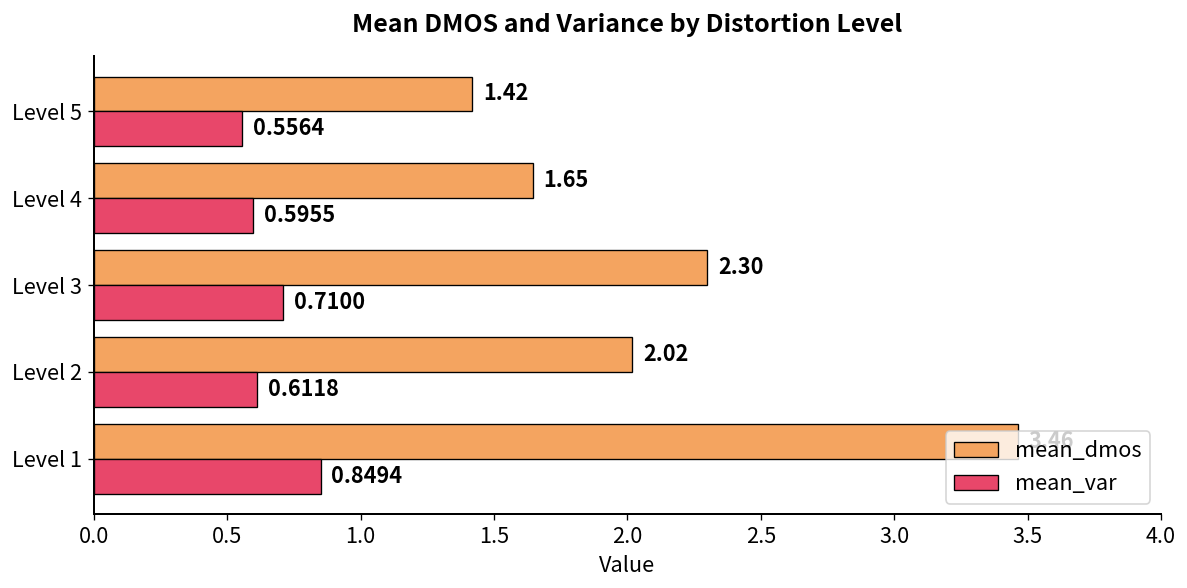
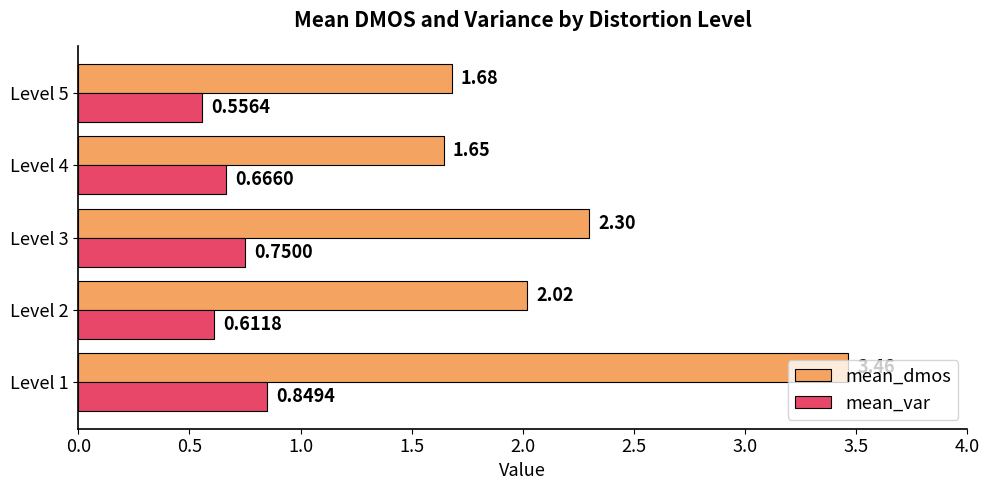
mean_dmos, Level 5: 1.42 -> 1.68
mean_var, Level 4: 0.5955 -> 0.6660
mean_var, Level 3: 0.7100 -> 0.7500
